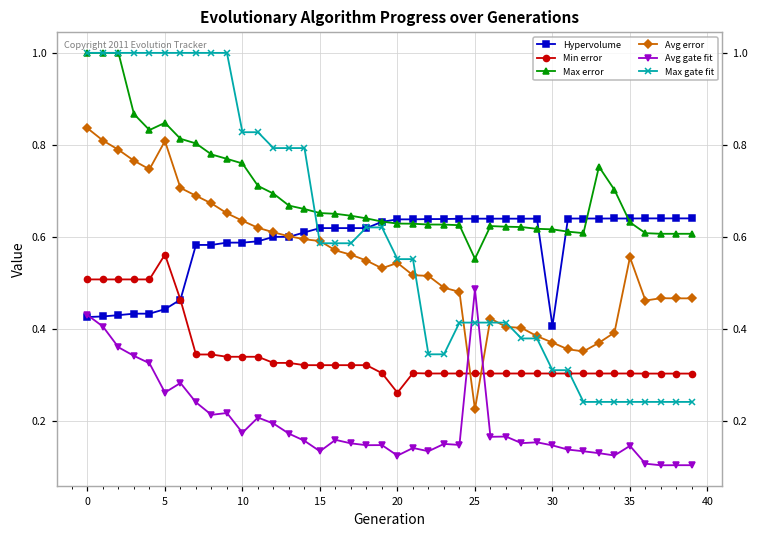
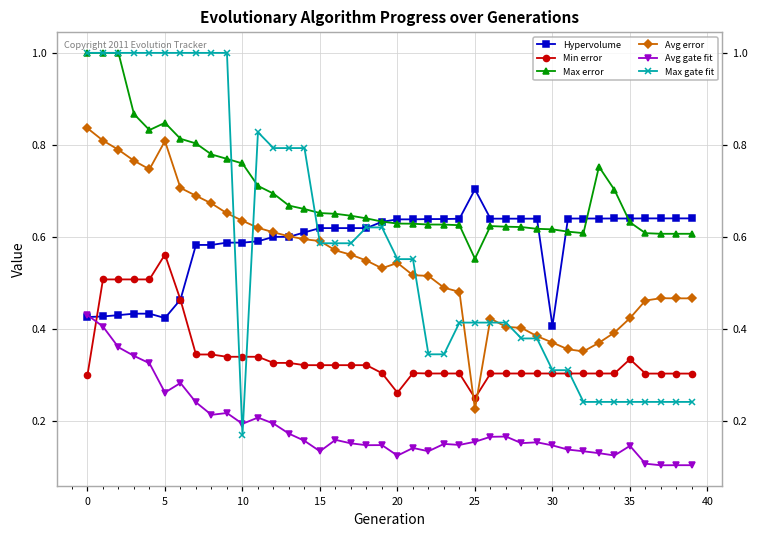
Min error, 0: 0.51 -> 0.30
Hypervolume, 5: 0.44 -> 0.42
Avg gate fit, 10: 0.17 -> 0.19
Max gate fit, 10: 0.83 -> 0.17
Hypervolume, 25: 0.64 -> 0.70
Min error, 25: 0.30 -> 0.25
Avg gate fit, 25: 0.49 -> 0.15
Min error, 35: 0.30 -> 0.33
Avg error, 35: 0.56 -> 0.42
